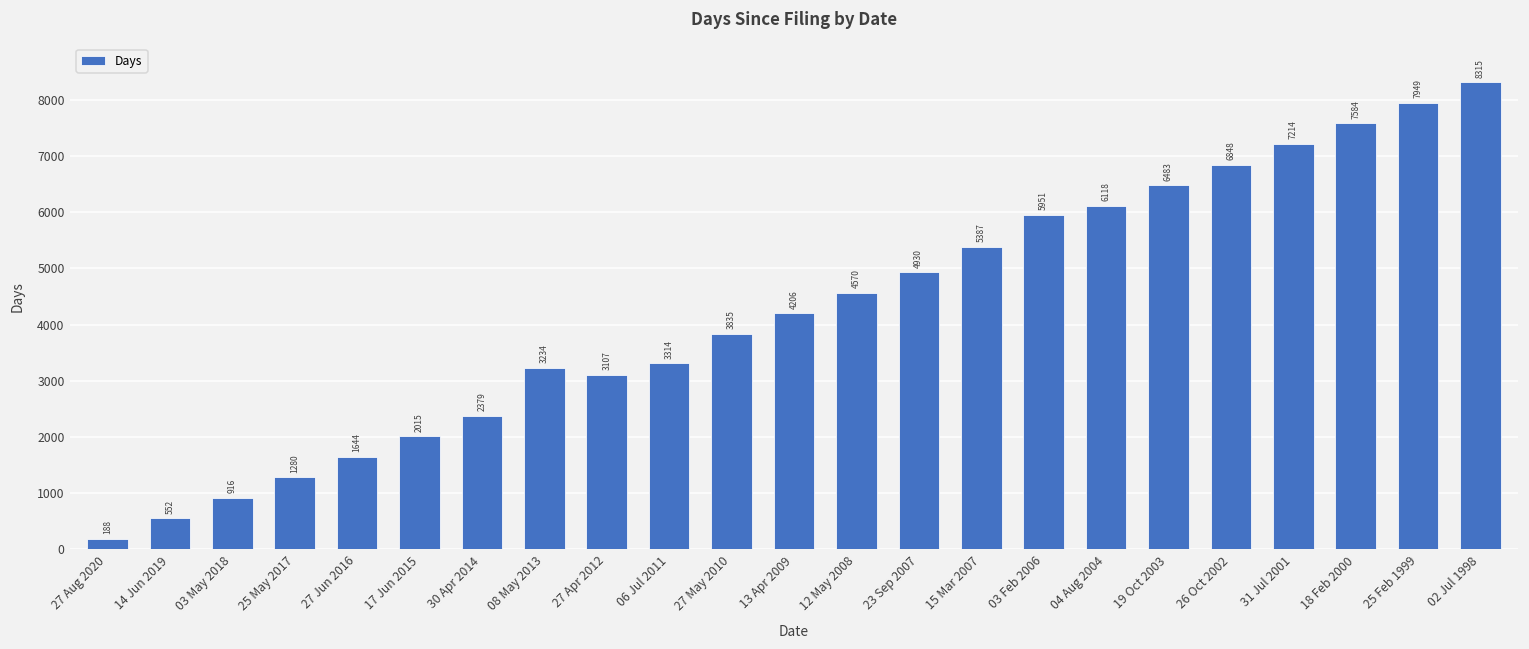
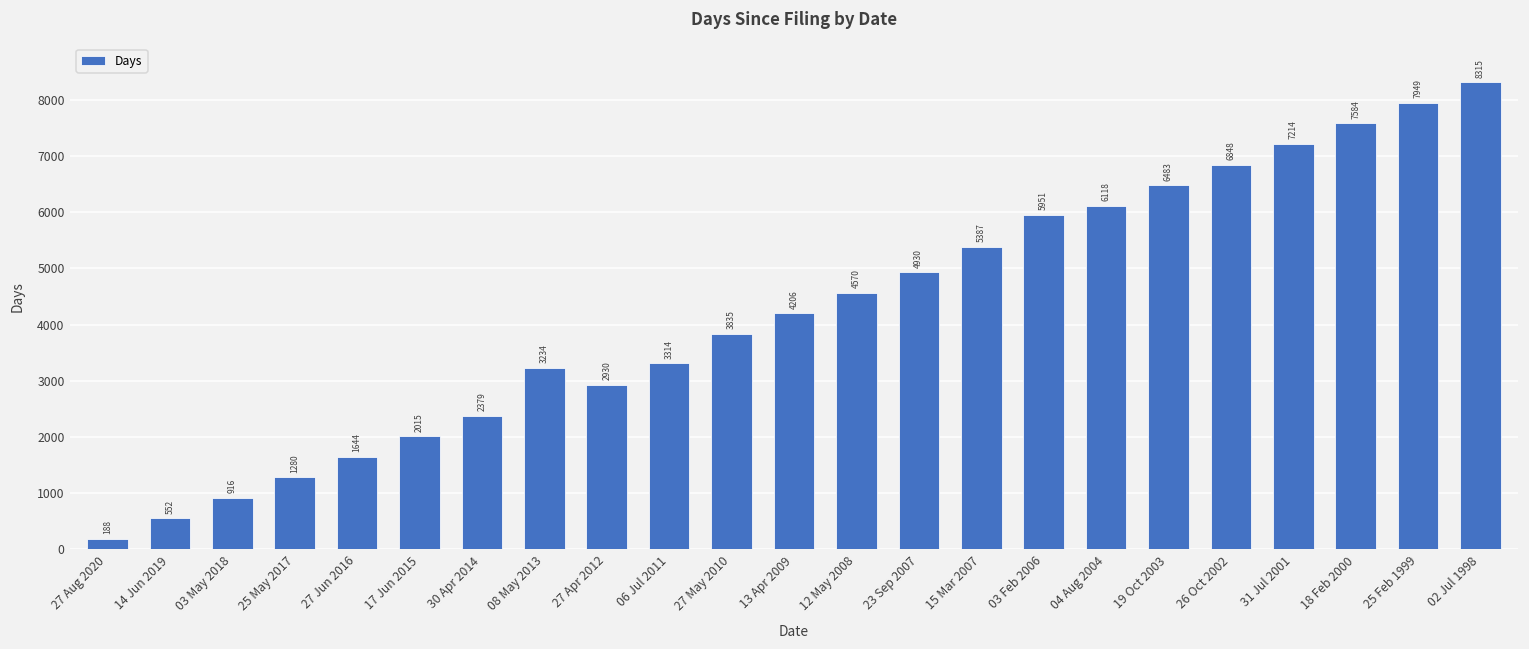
27 Apr 2012: 3107 -> 2930
